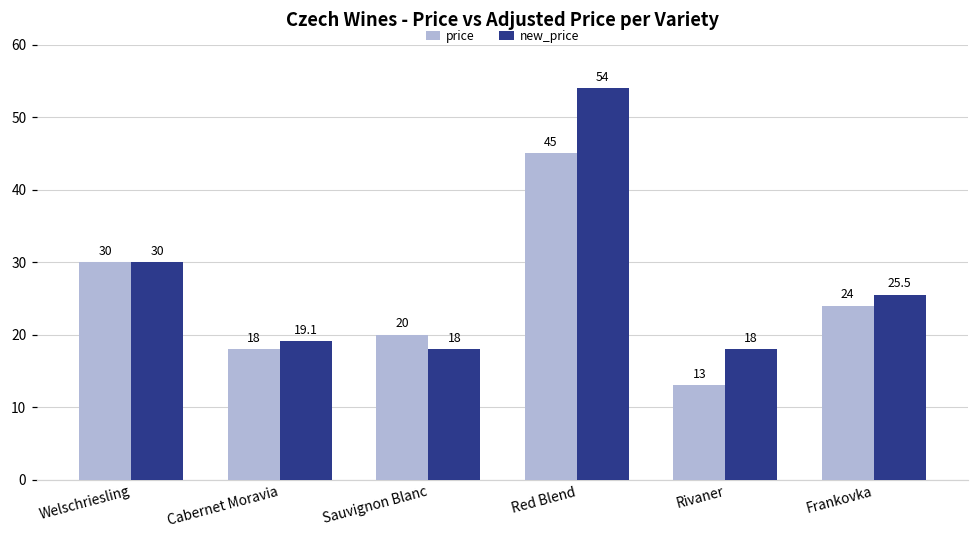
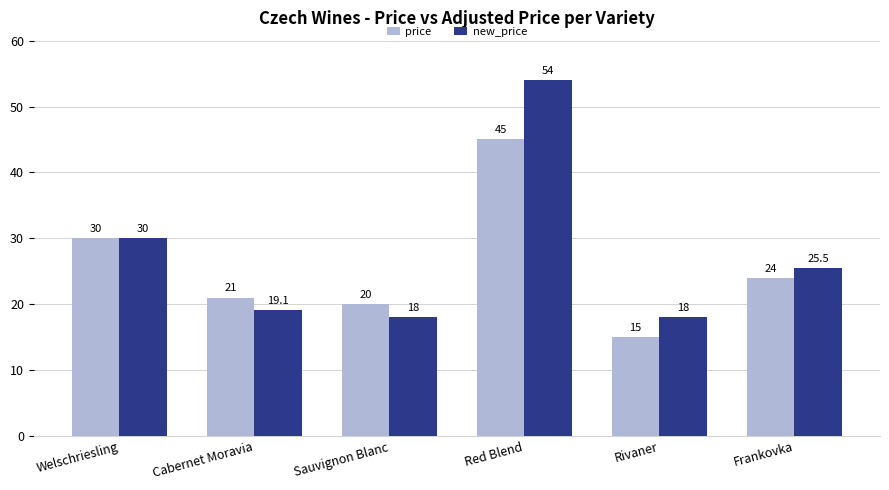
price, Cabernet Moravia: 18 -> 21
price, Rivaner: 13 -> 15
